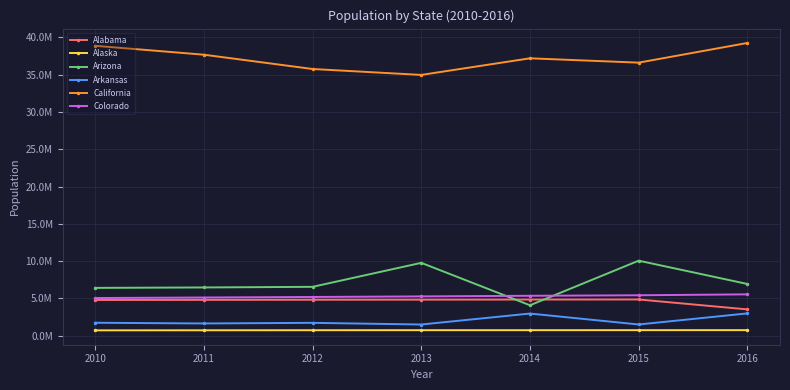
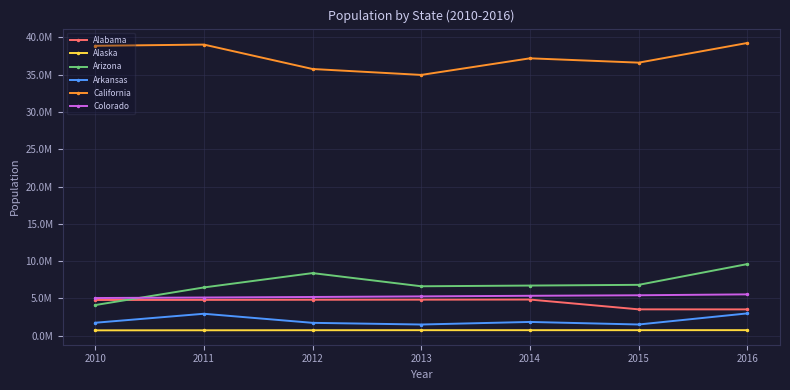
Arizona, 2010: 6000000 -> 4000000
Arkansas, 2011: 2000000 -> 3000000
California, 2011: 38000000 -> 39000000
Arizona, 2012: 7000000 -> 8000000
Arizona, 2013: 10000000 -> 7000000
Arizona, 2014: 4000000 -> 7000000
Arkansas, 2014: 3000000 -> 2000000
Alabama, 2015: 5000000 -> 4000000
Arizona, 2015: 10000000 -> 7000000
Arizona, 2016: 7000000 -> 10000000
